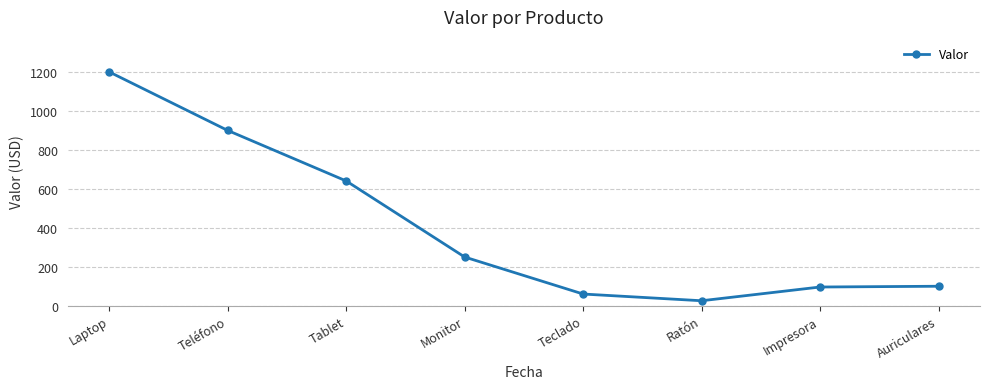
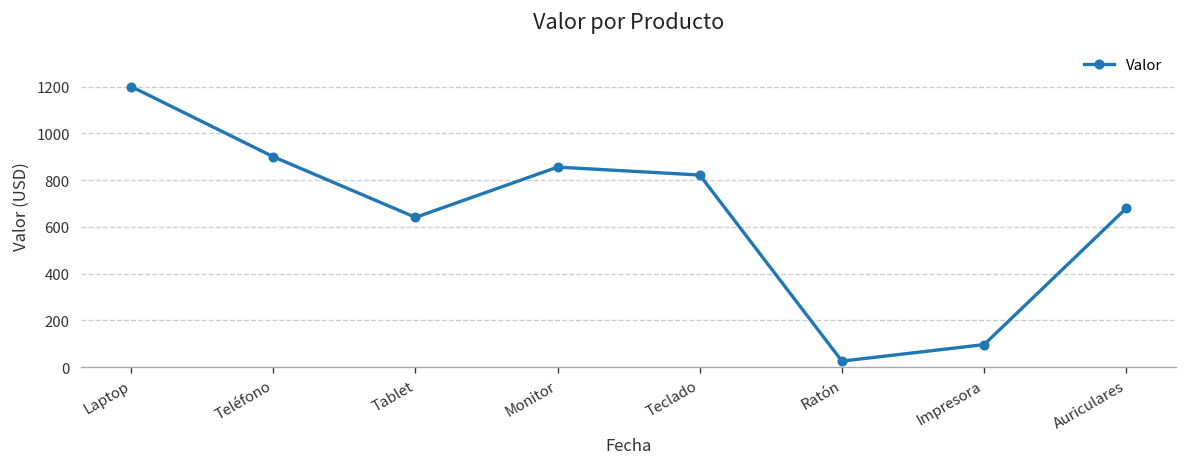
Monitor: 250 -> 860
Teclado: 60 -> 820
Auriculares: 100 -> 680
